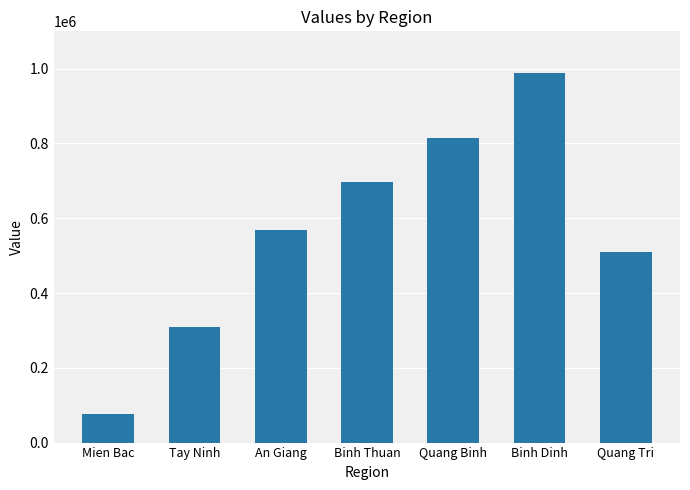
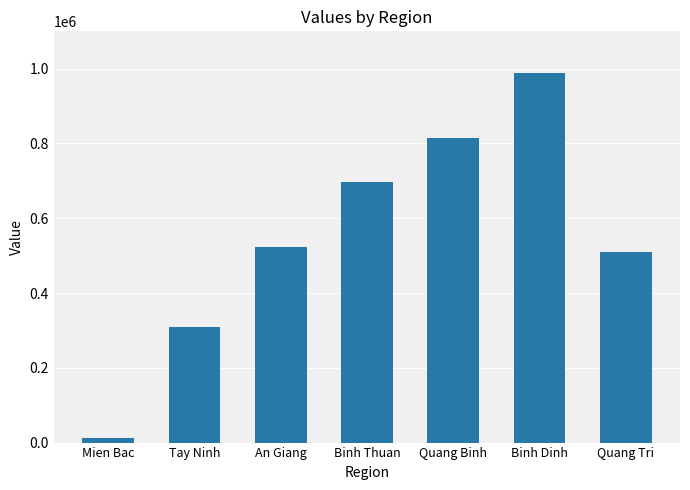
Mien Bac: 80000 -> 10000
An Giang: 570000 -> 520000
